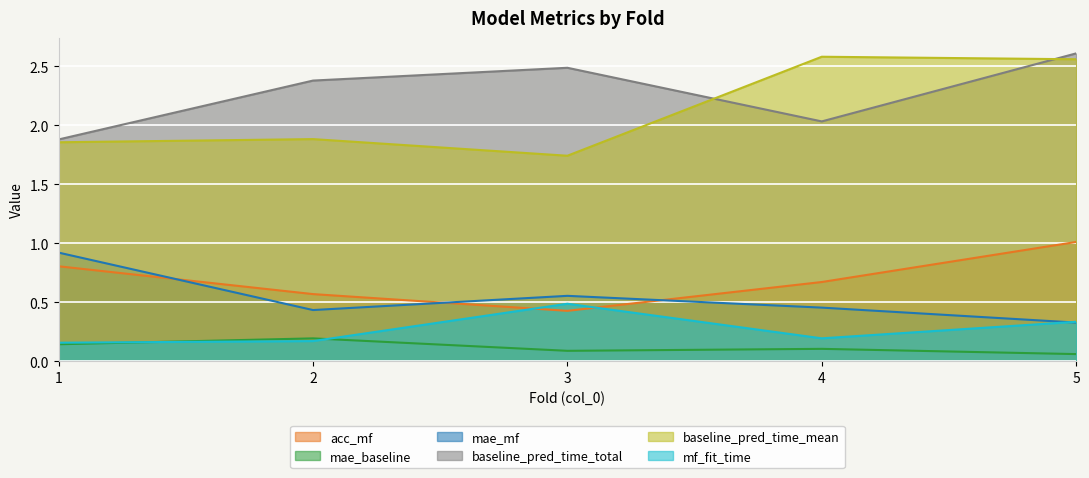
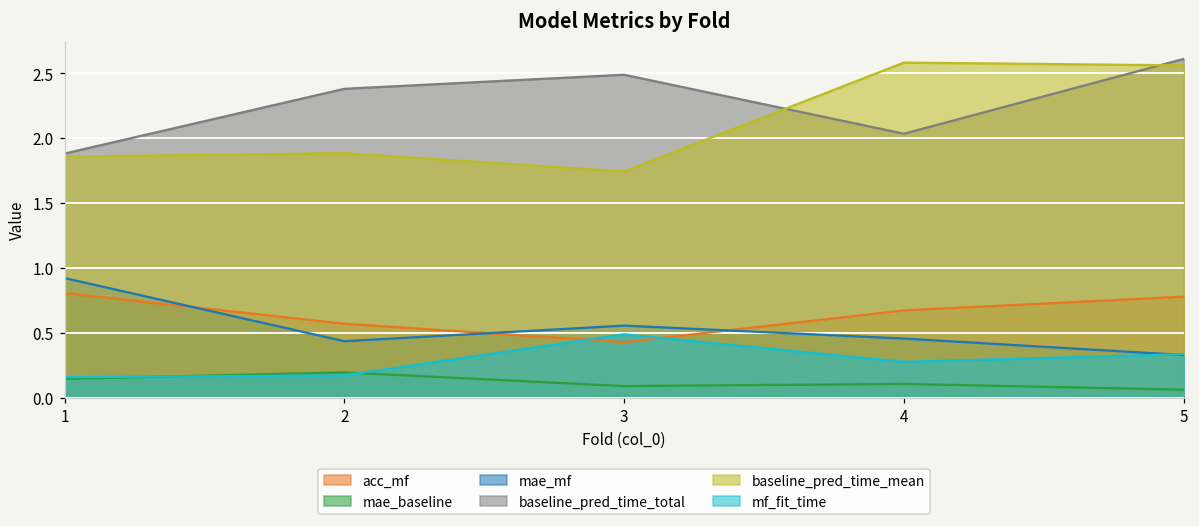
mf_fit_time, 4: 0.19 -> 0.28
acc_mf, 5: 1.01 -> 0.78
